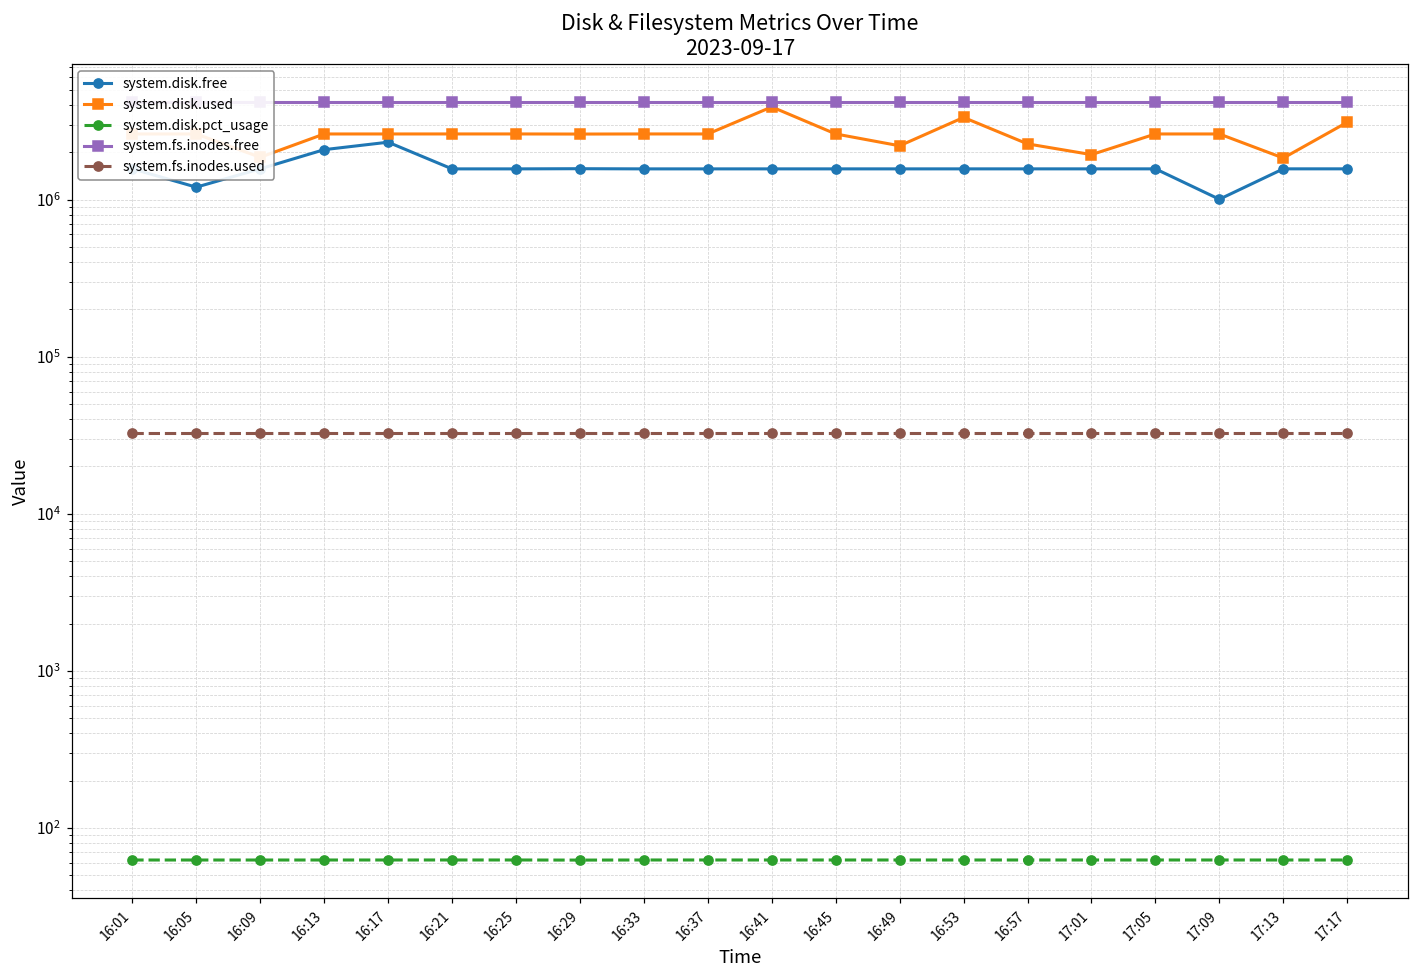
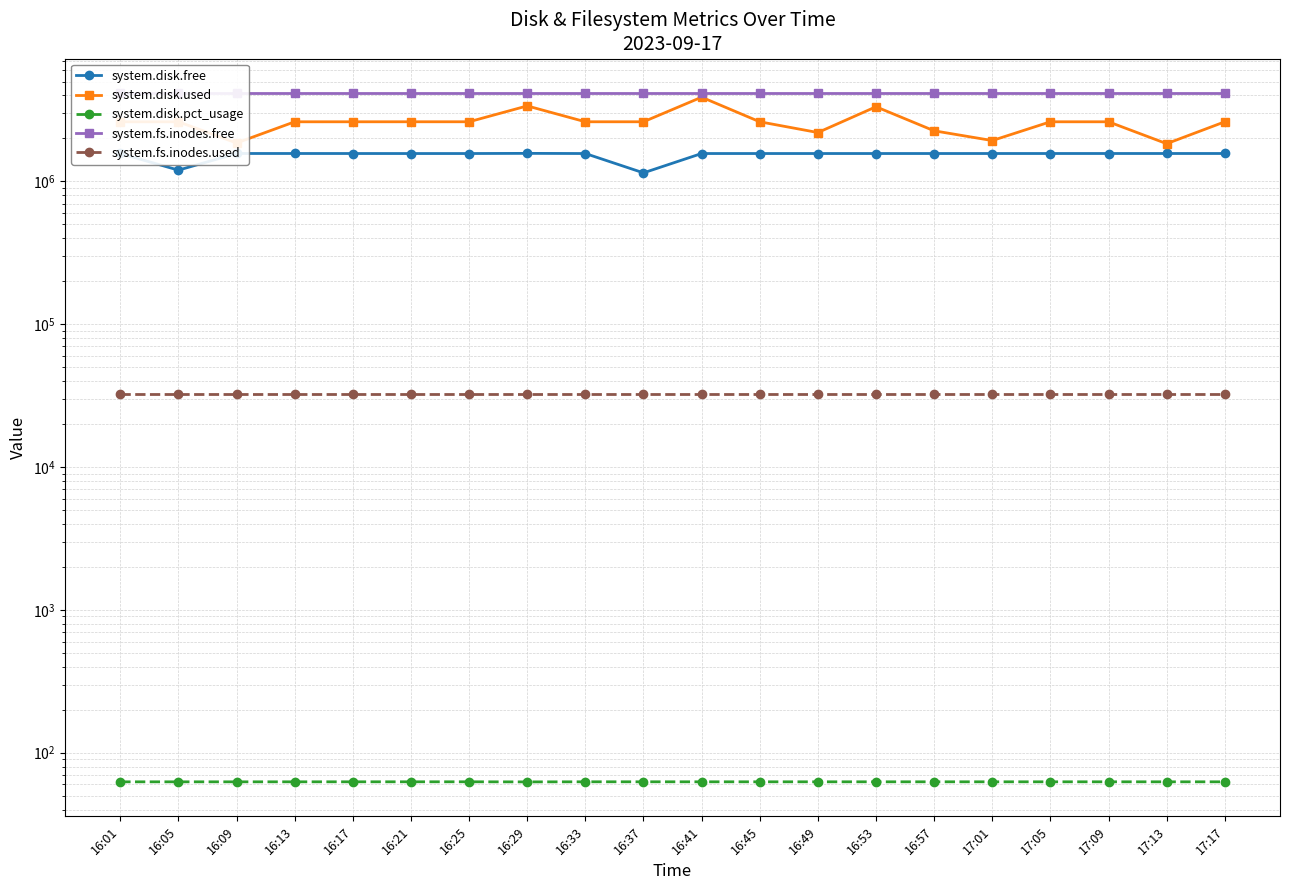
system.disk.free, 16:13: 2100000 -> 1600000
system.disk.free, 16:17: 2300000 -> 1600000
system.disk.used, 16:29: 2600000 -> 3400000
system.disk.free, 16:37: 1600000 -> 1100000
system.disk.free, 17:09: 1000000 -> 1600000
system.disk.used, 17:17: 3100000 -> 2600000
